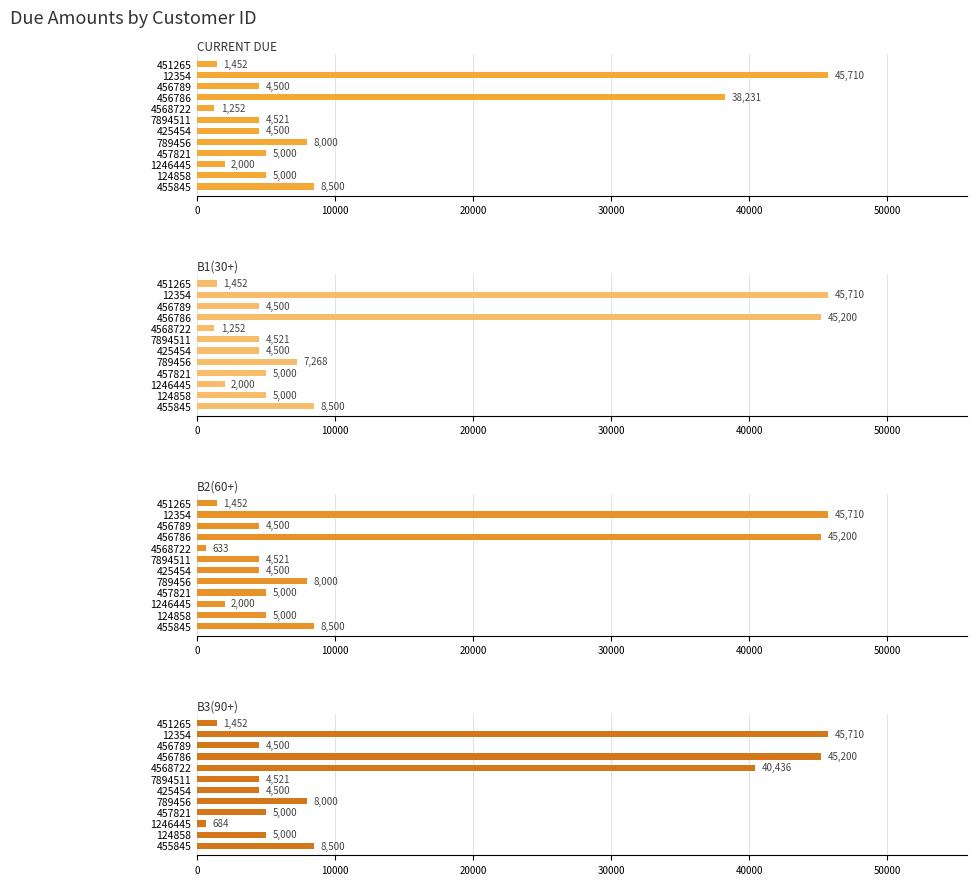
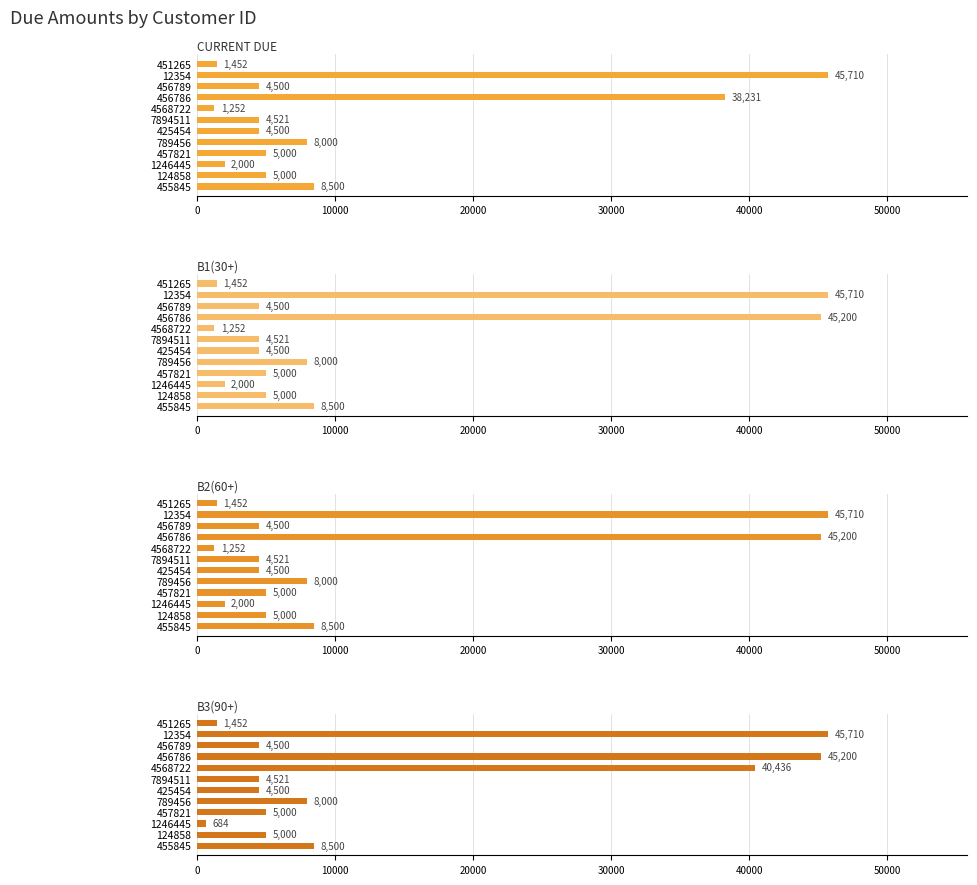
B1(30+), 789456: 7,268 -> 8,000
B2(60+), 4568722: 633 -> 1,252
